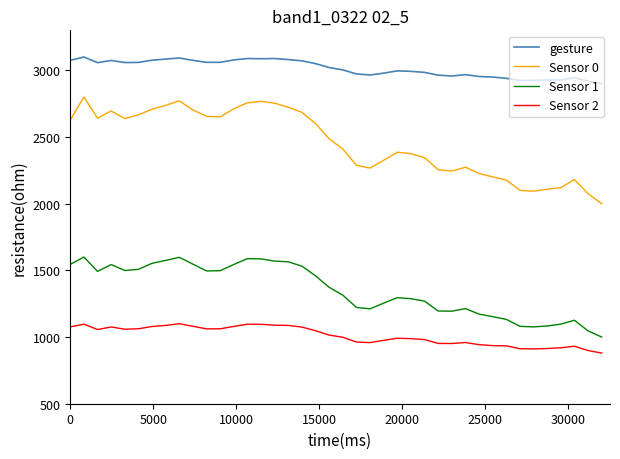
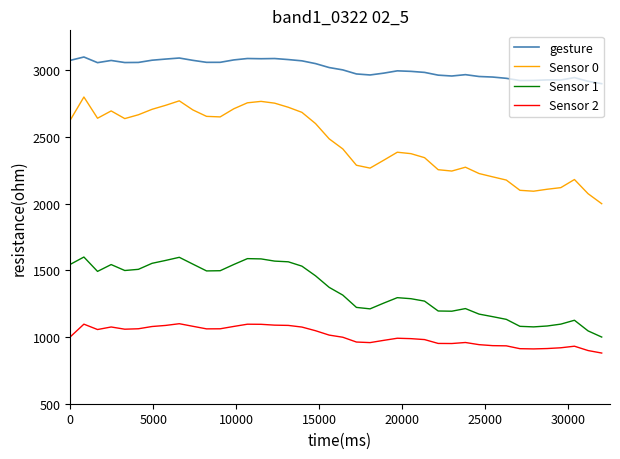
Sensor 2, 0: 1080 -> 1000
